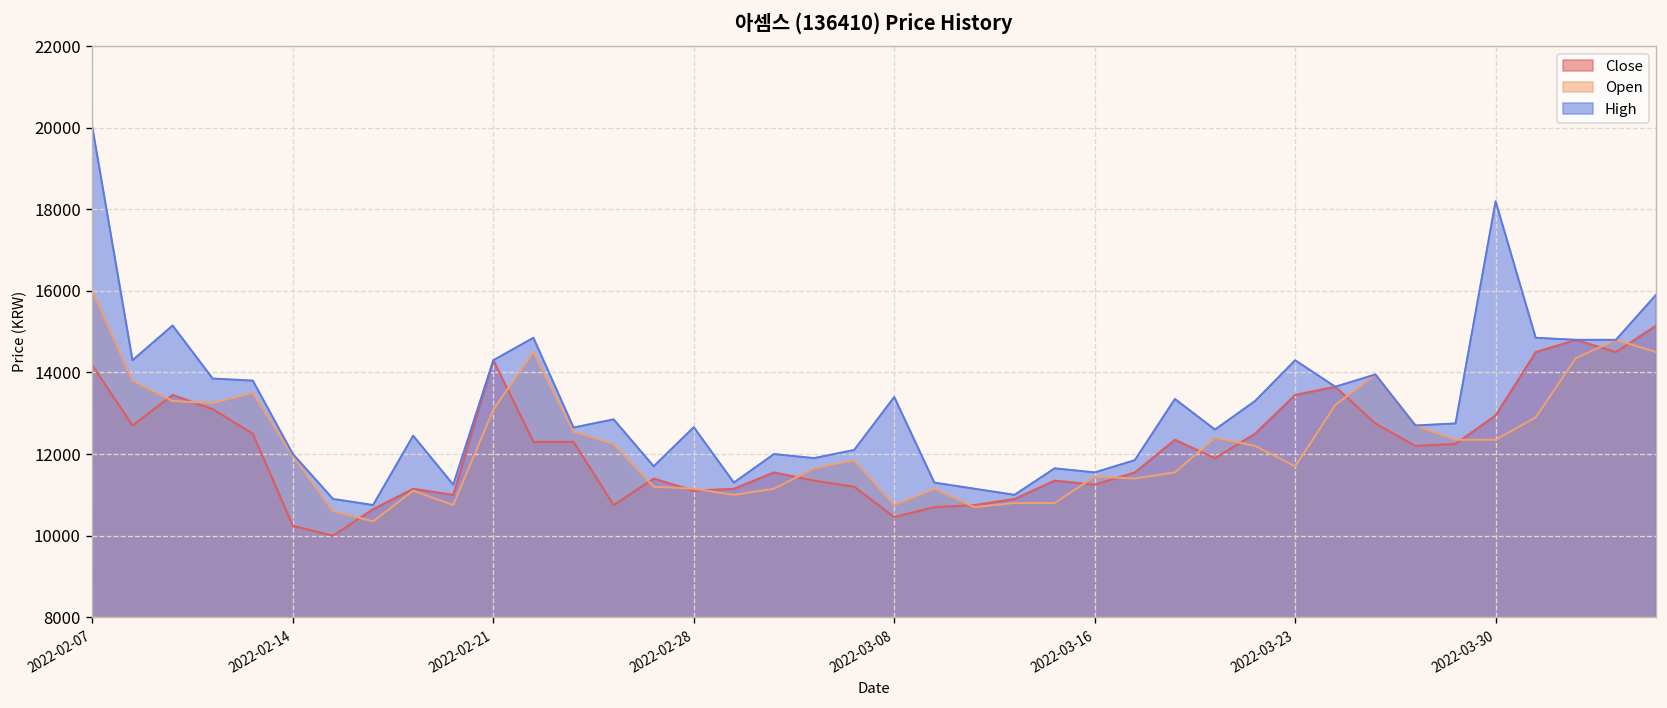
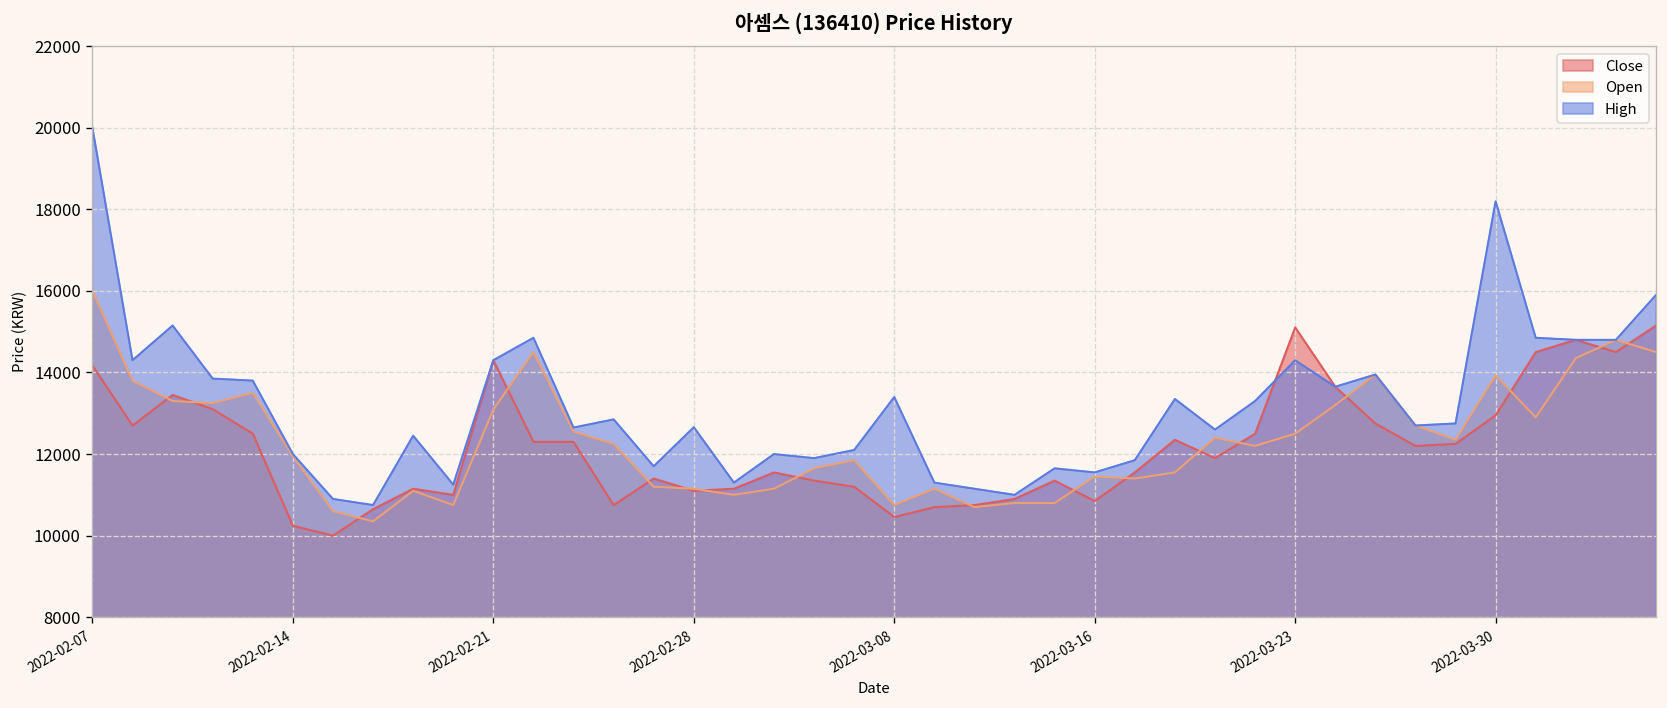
Close, 2022-03-16: 11300 -> 10800
Close, 2022-03-23: 13500 -> 15100
Open, 2022-03-23: 11700 -> 12500
Open, 2022-03-30: 12400 -> 13900
